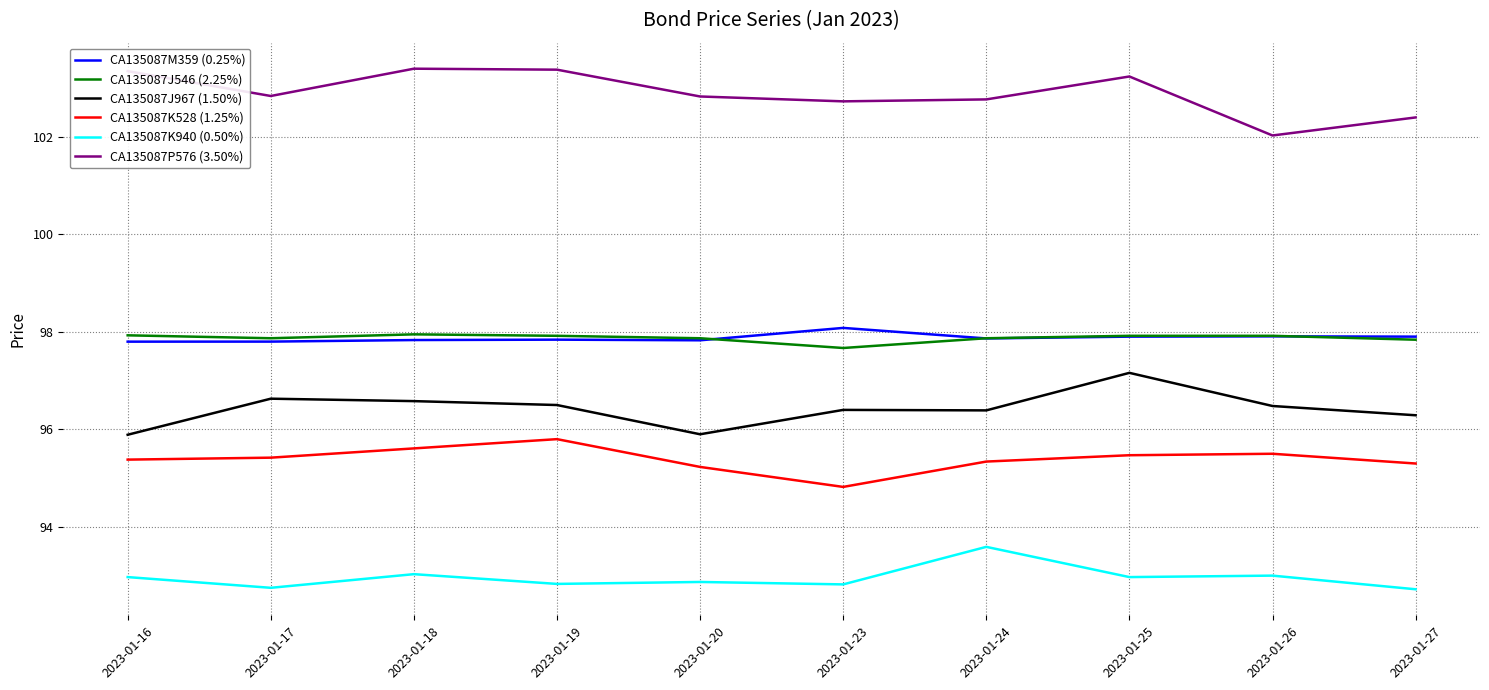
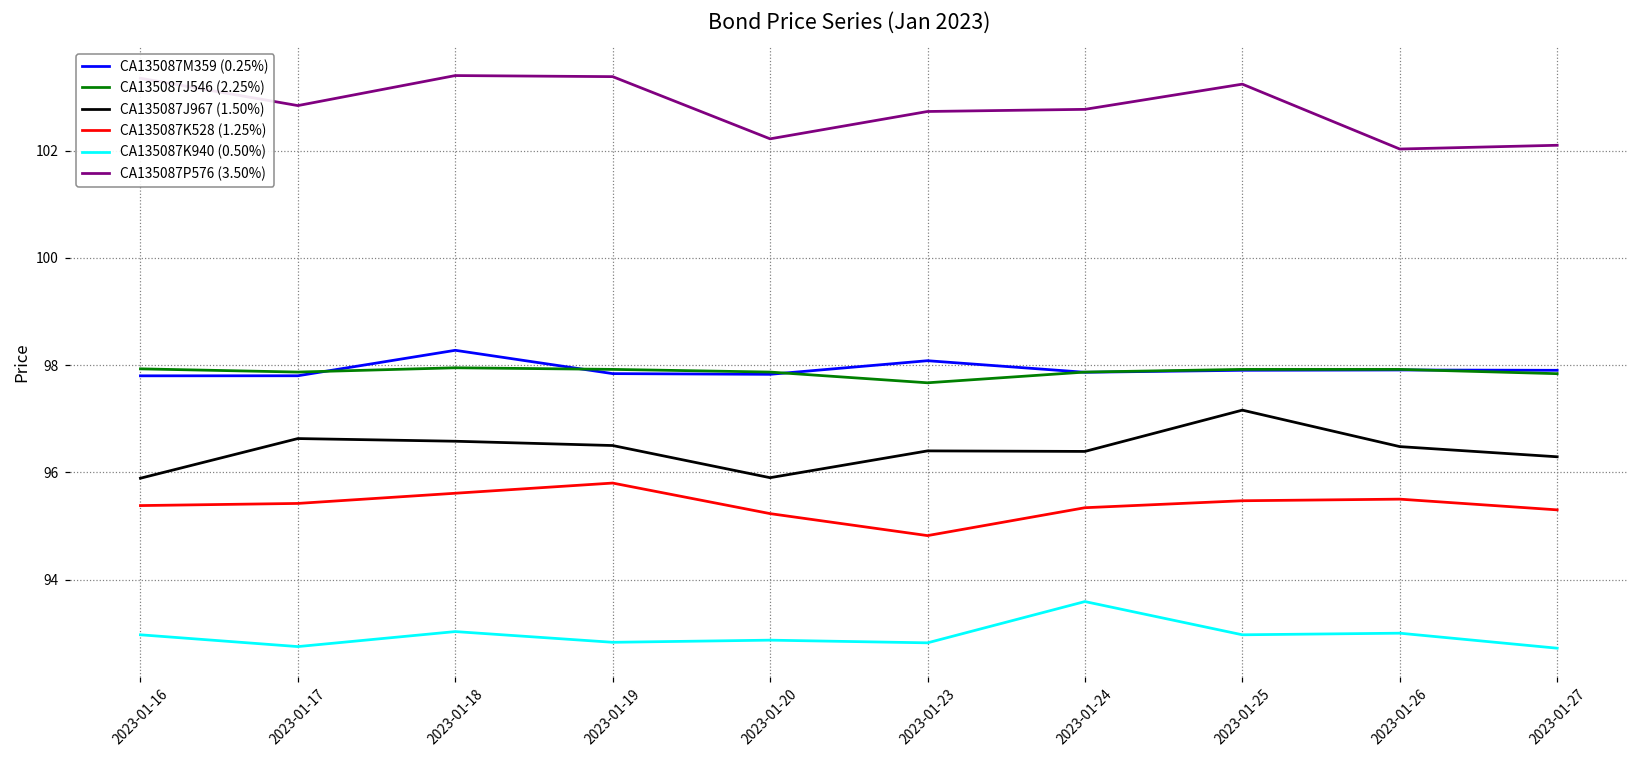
CA135087M359 (0.25%), 2023-01-18: 97.8 -> 98.3
CA135087P576 (3.50%), 2023-01-20: 102.8 -> 102.2
CA135087P576 (3.50%), 2023-01-27: 102.4 -> 102.1
